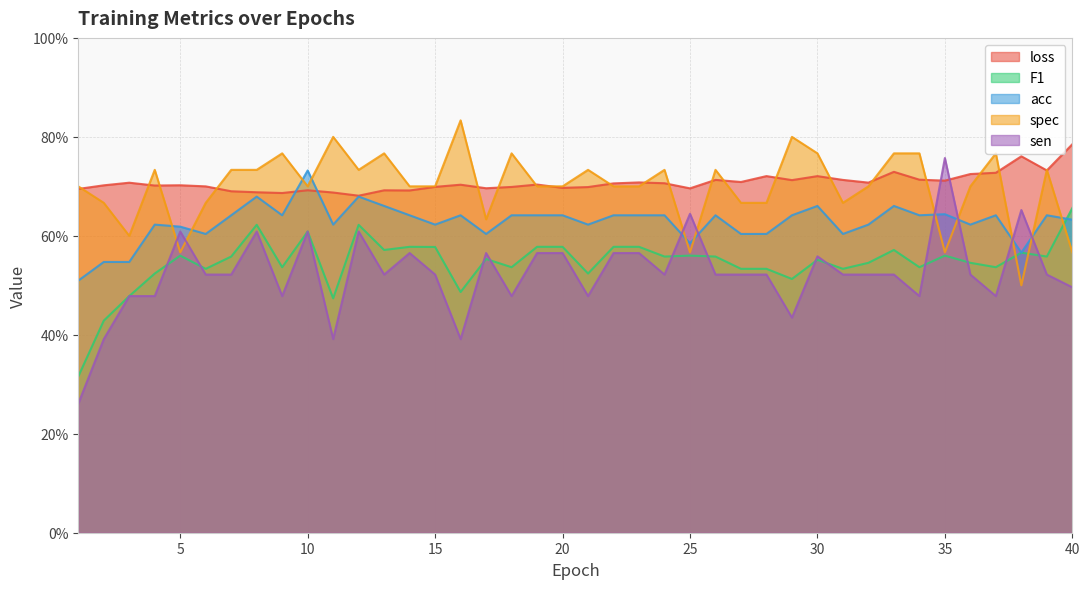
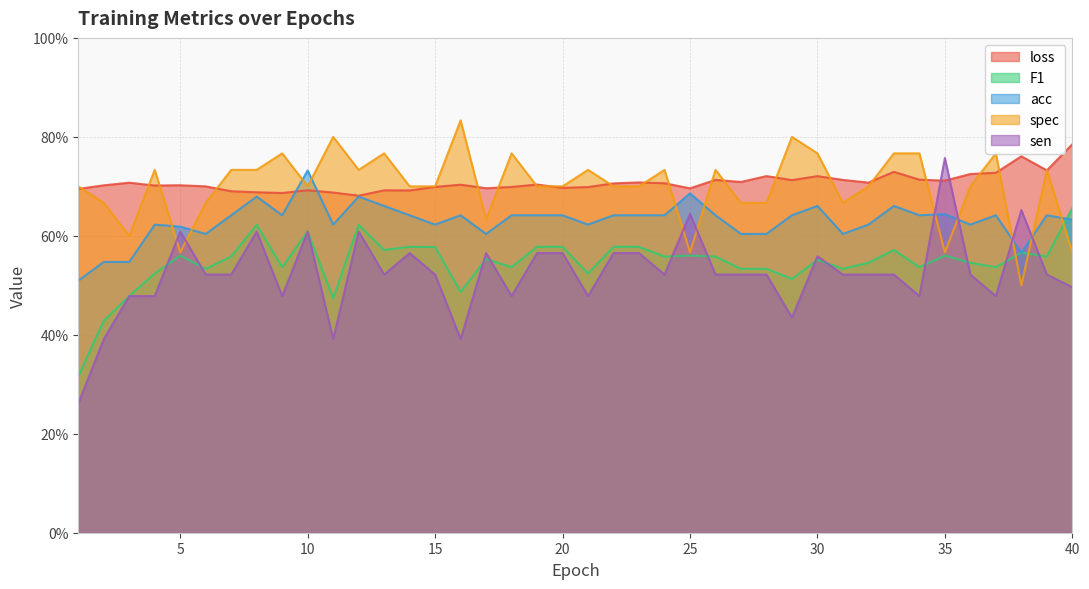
acc, 25: 58% -> 69%
